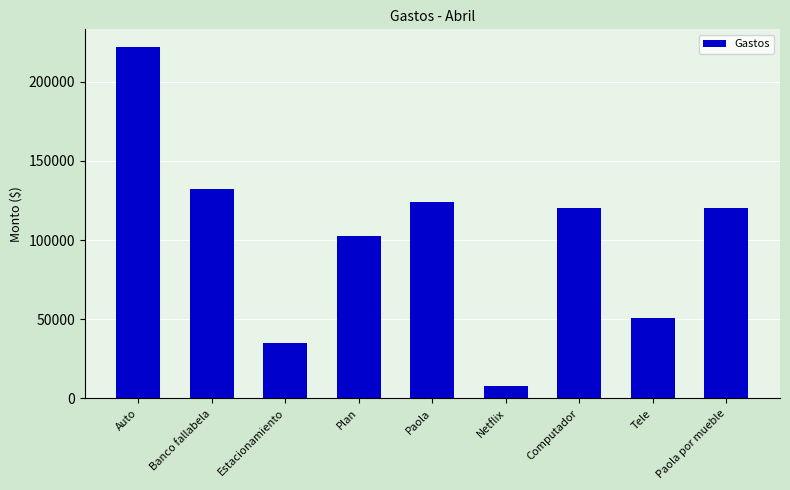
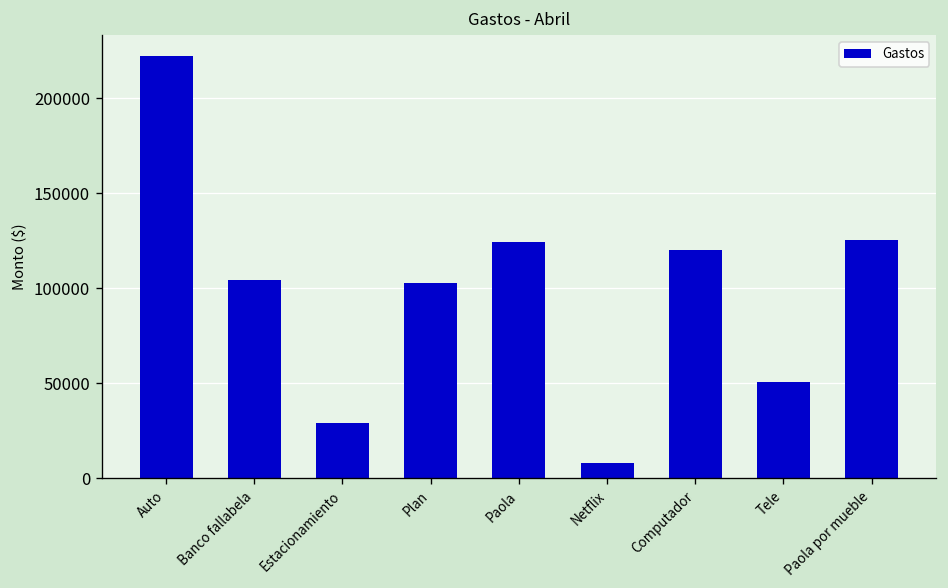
Banco fallabela: 132000 -> 104000
Estacionamiento: 35000 -> 29000
Paola por mueble: 120000 -> 125000
